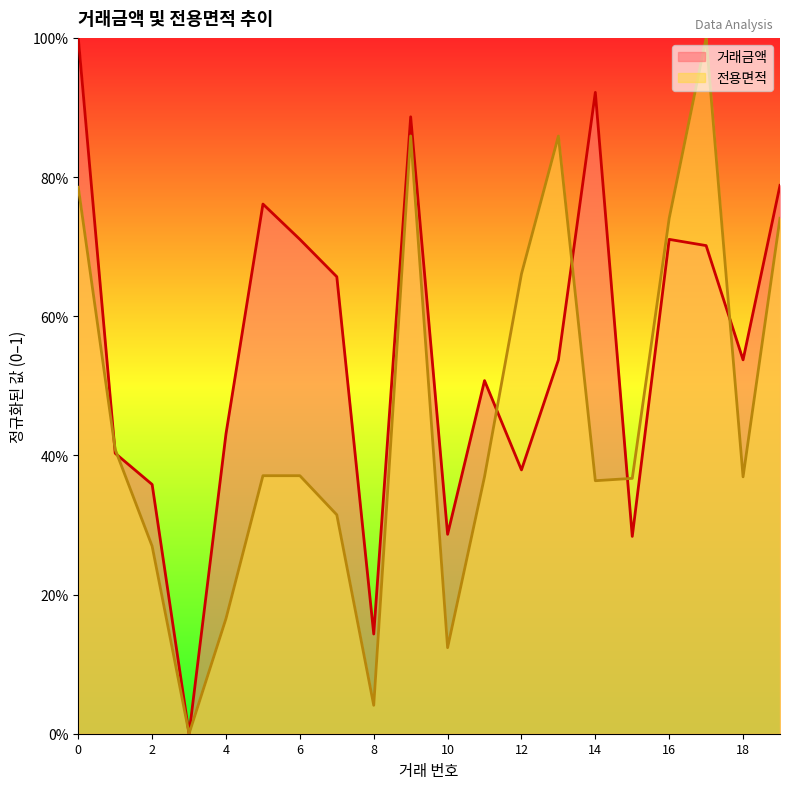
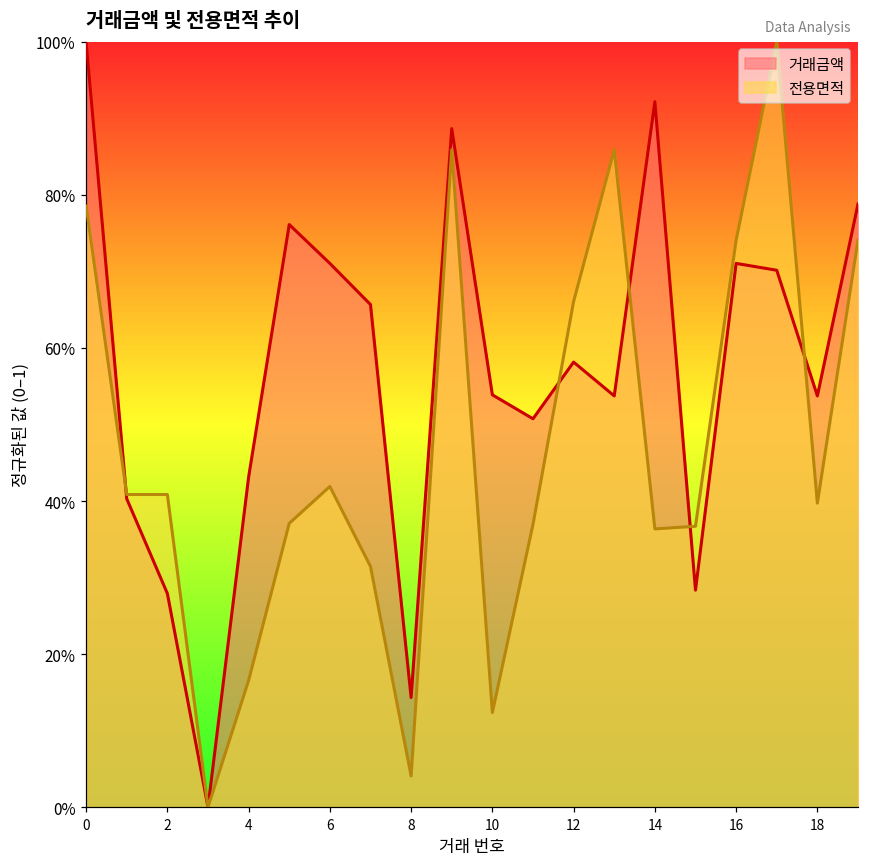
거래금액, 2: 36% -> 28%
전용면적, 2: 27% -> 41%
전용면적, 6: 37% -> 42%
거래금액, 10: 29% -> 54%
거래금액, 12: 38% -> 58%
전용면적, 18: 37% -> 40%
